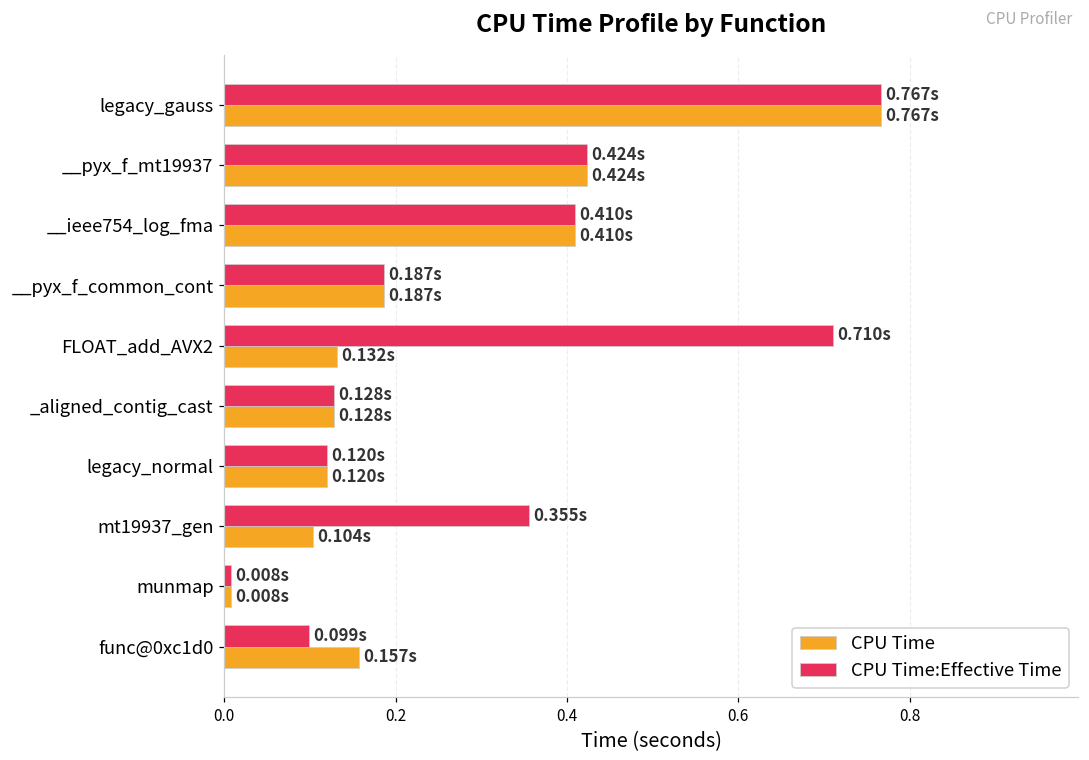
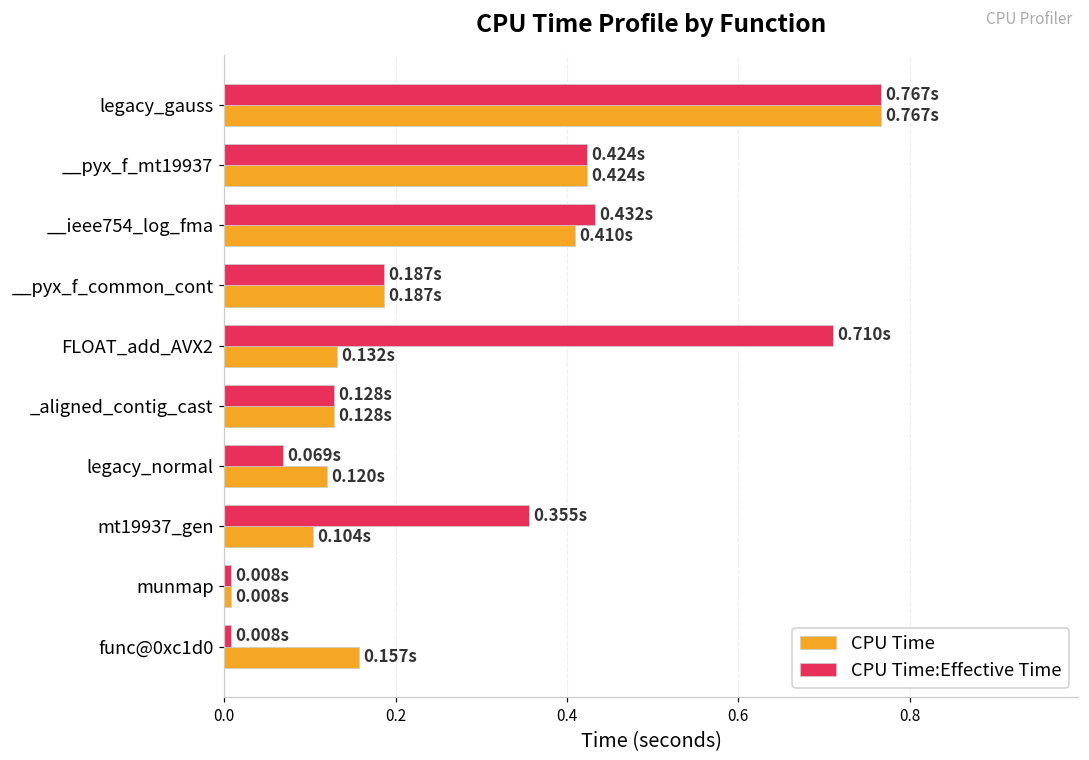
CPU Time:Effective Time, __ieee754_log_fma: 0.410s -> 0.432s
CPU Time:Effective Time, legacy_normal: 0.120s -> 0.069s
CPU Time:Effective Time, func@0xc1d0: 0.099s -> 0.008s
